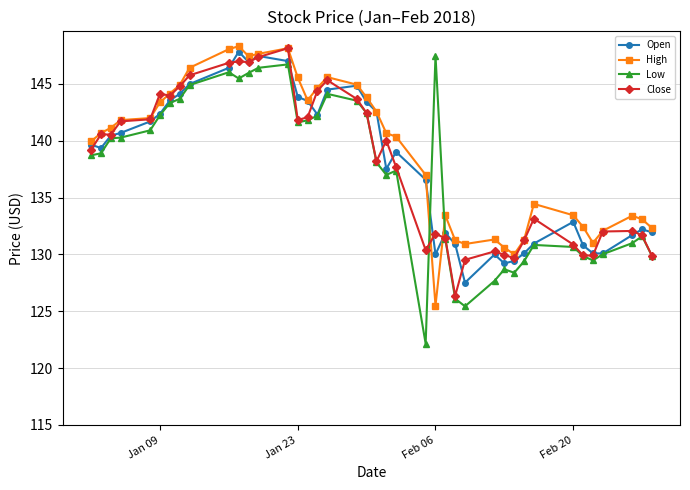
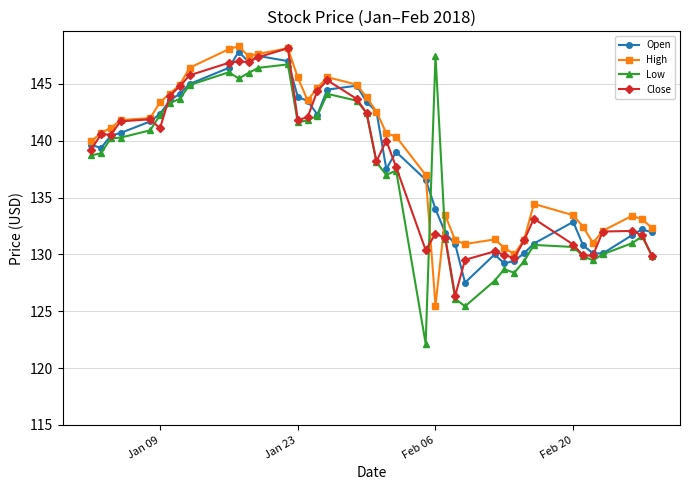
Close, Jan 09: 144.1 -> 141.1
Open, Feb 06: 130.0 -> 134.0
